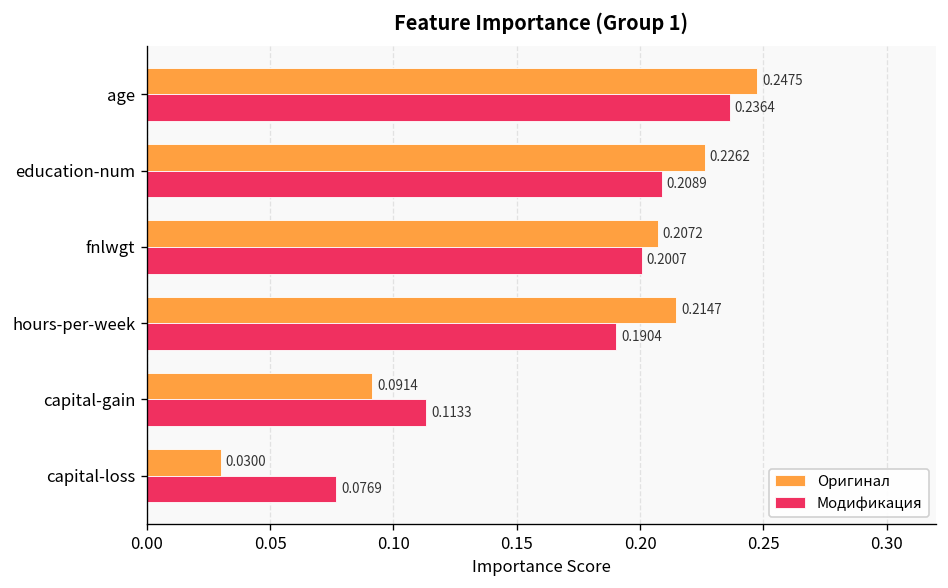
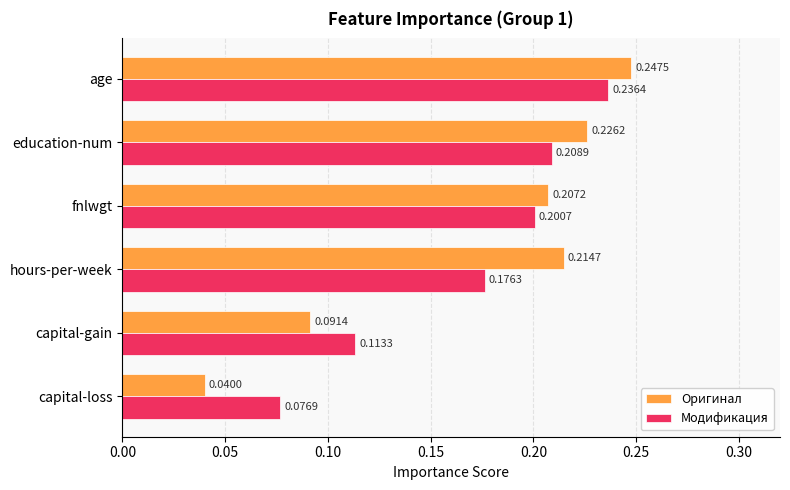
Модификация, hours-per-week: 0.1904 -> 0.1763
Оригинал, capital-loss: 0.0300 -> 0.0400
